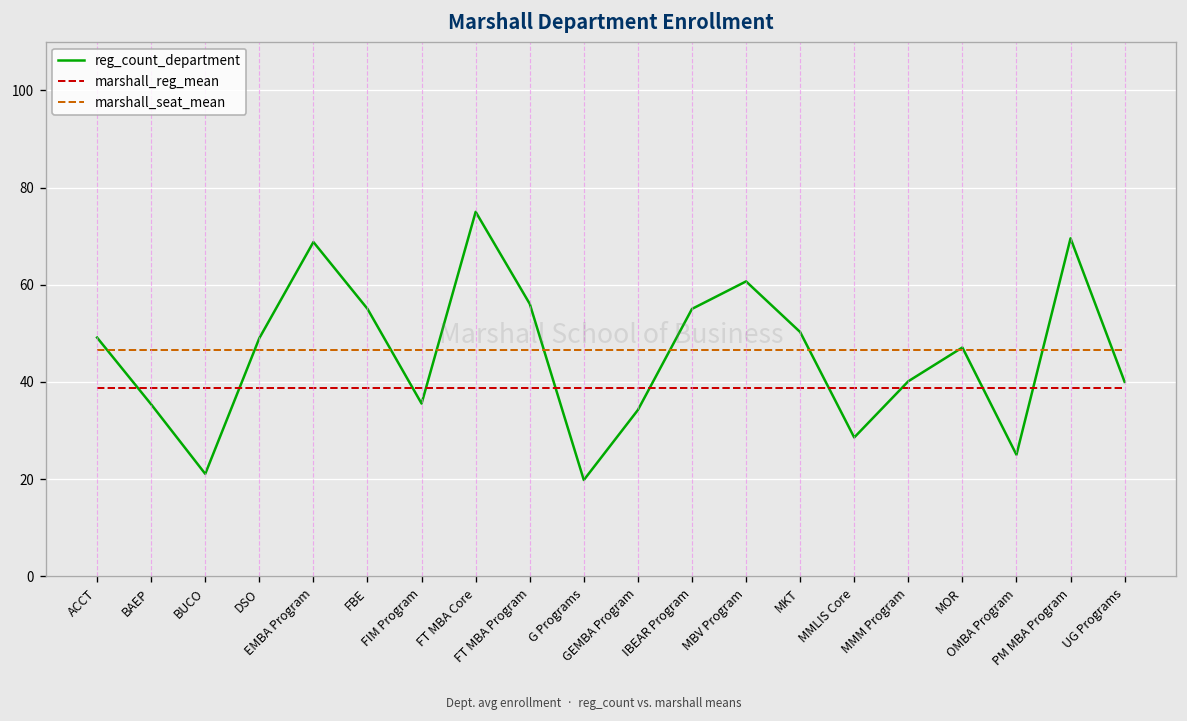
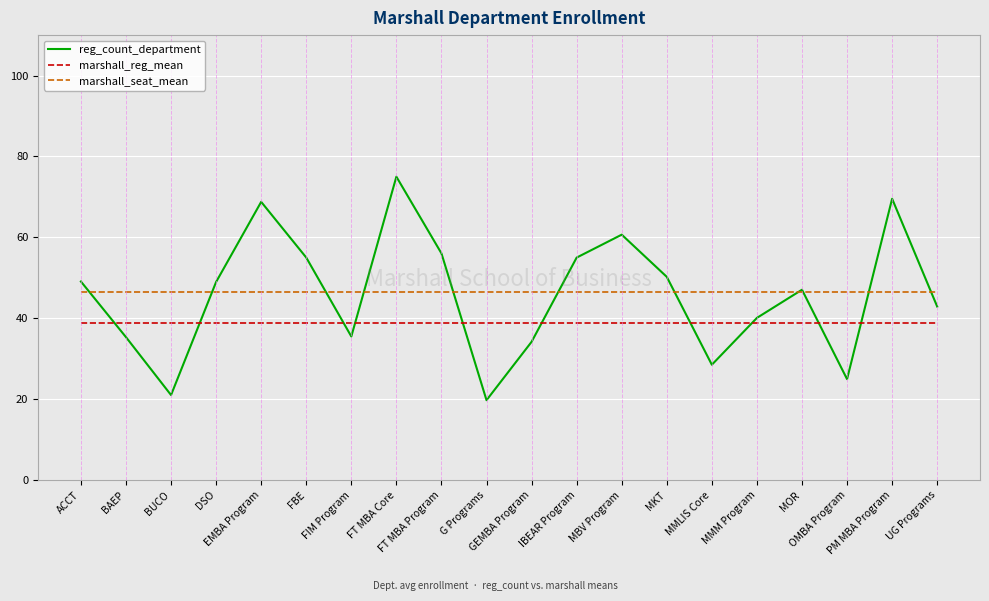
reg_count_department, UG Programs: 40 -> 43
